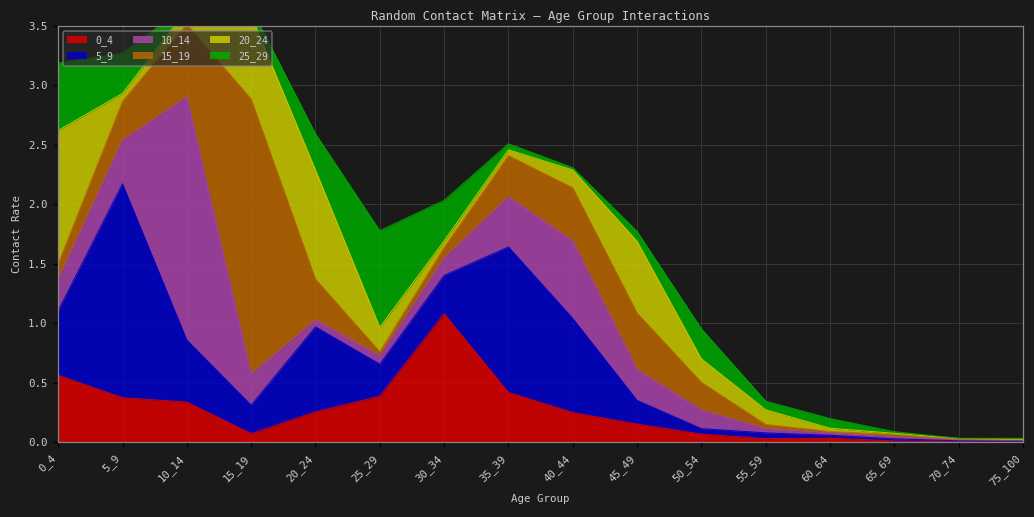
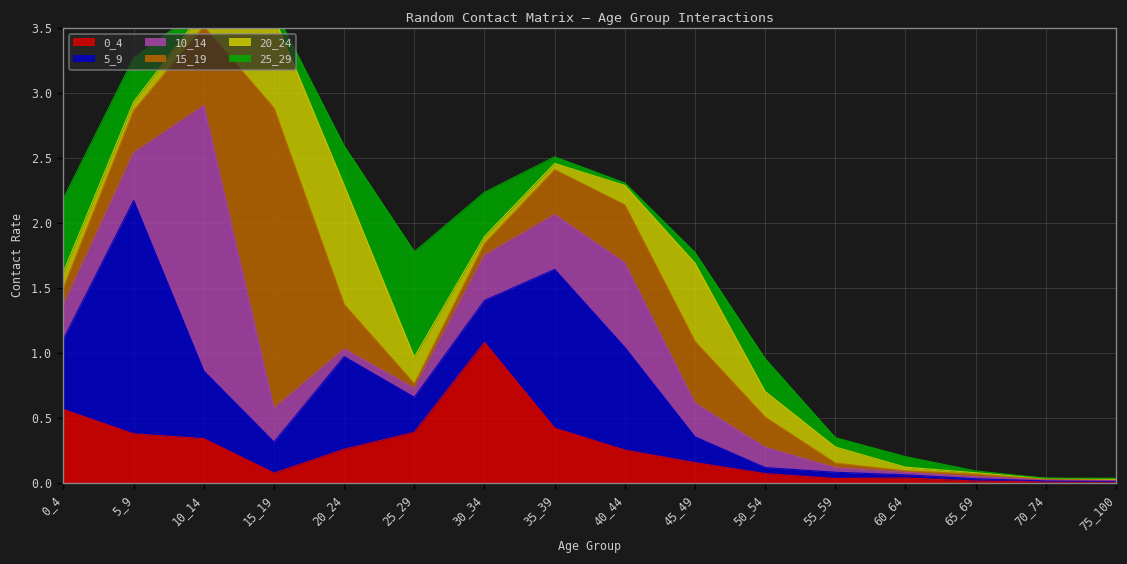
20_24, 0_4: 1.12 -> 0.12
10_14, 30_34: 0.15 -> 0.35
